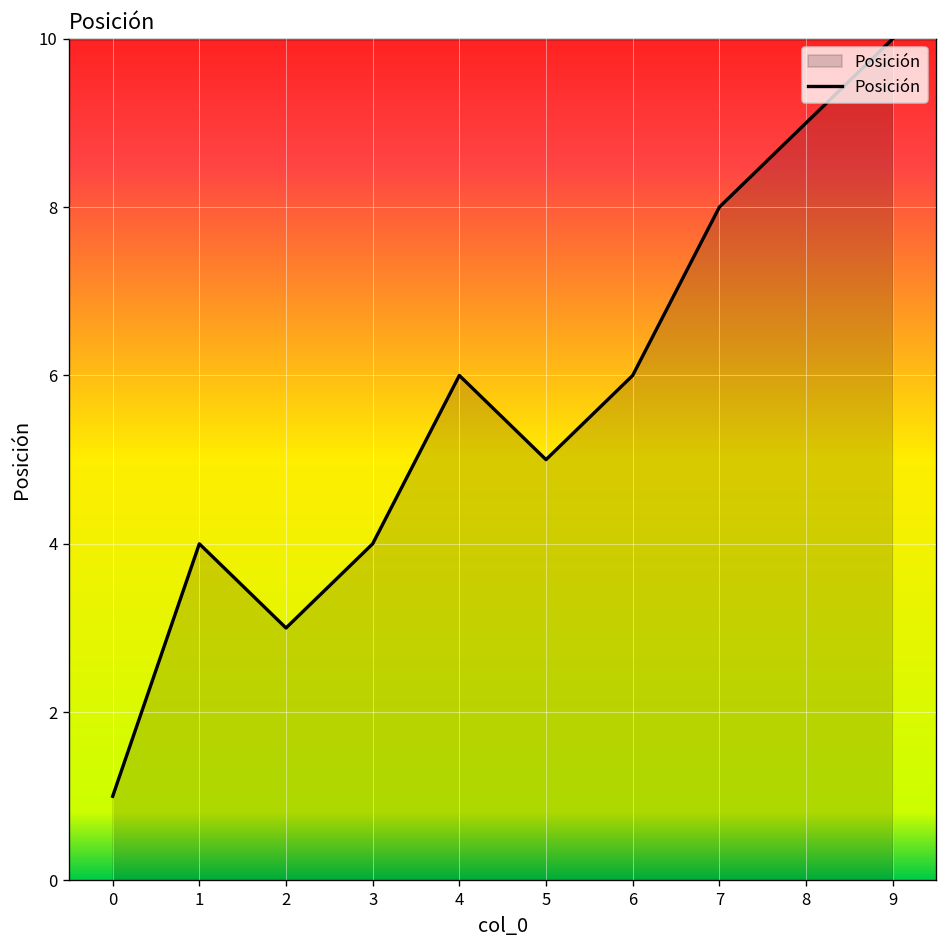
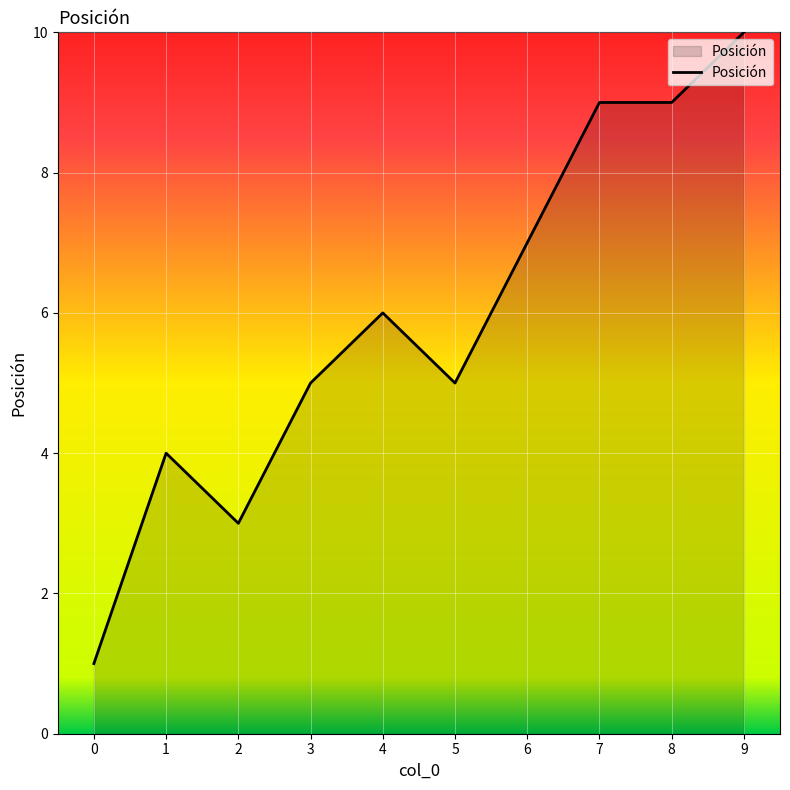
3: 4 -> 5
6: 6 -> 7
7: 8 -> 9
